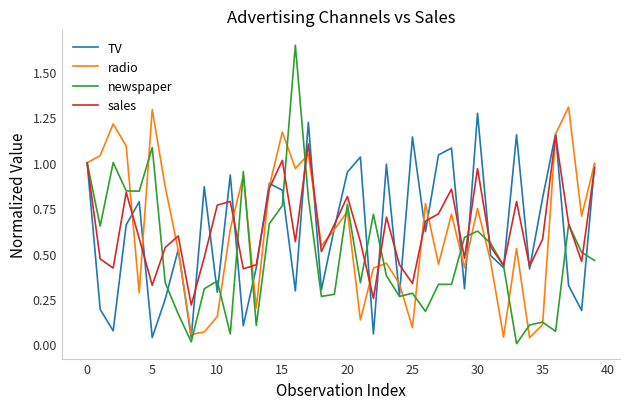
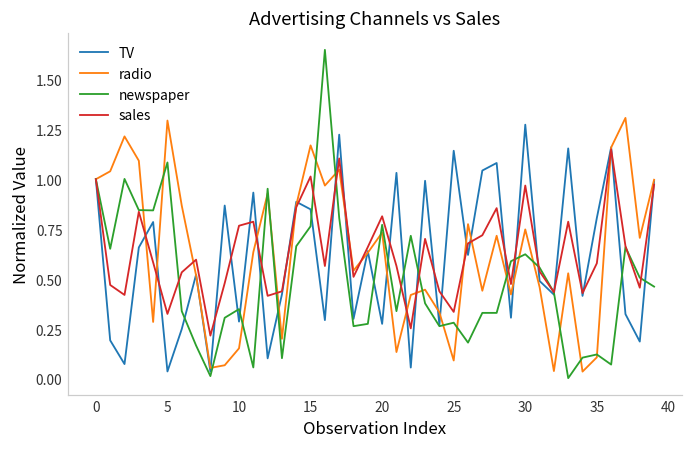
TV, 20: 0.95 -> 0.28
